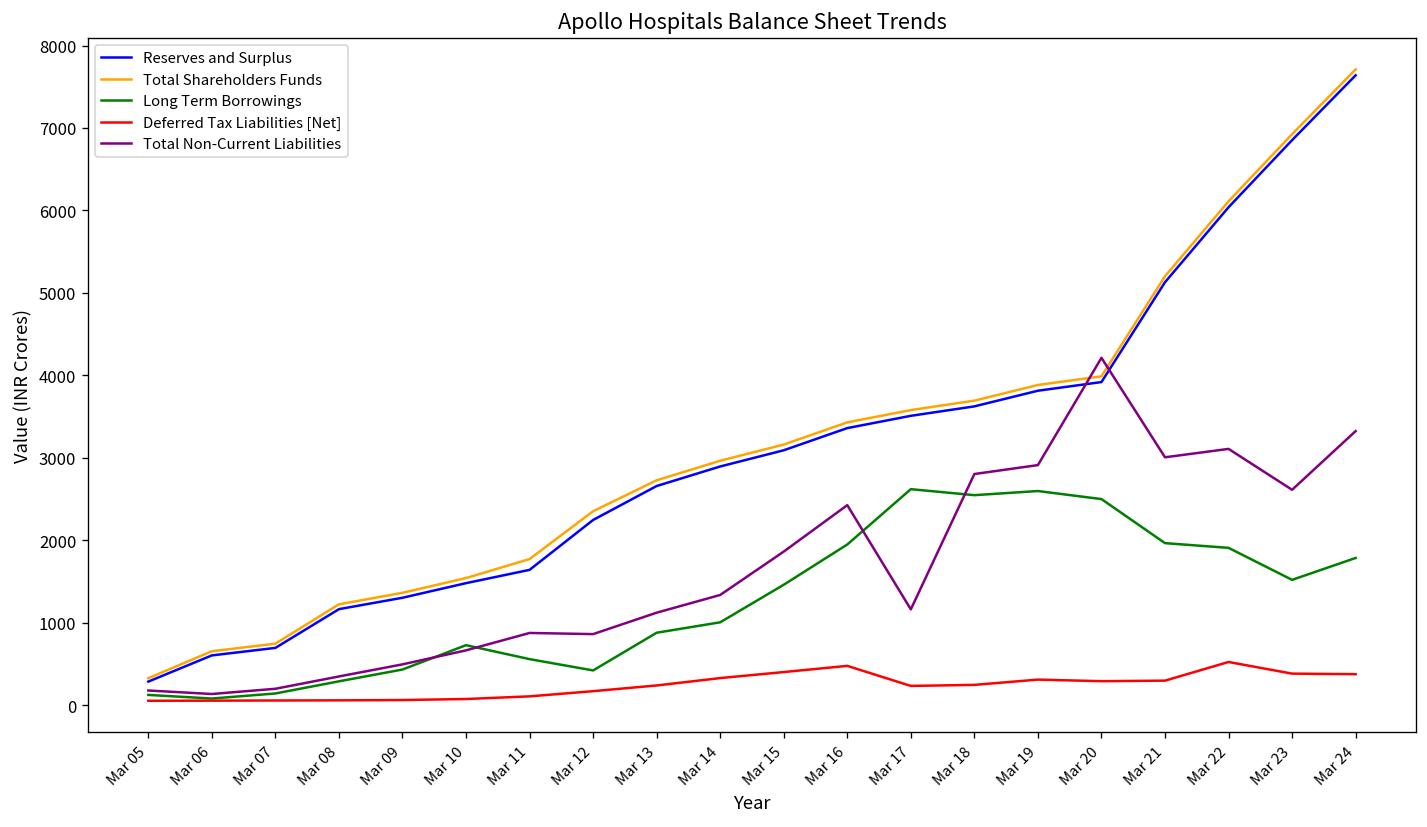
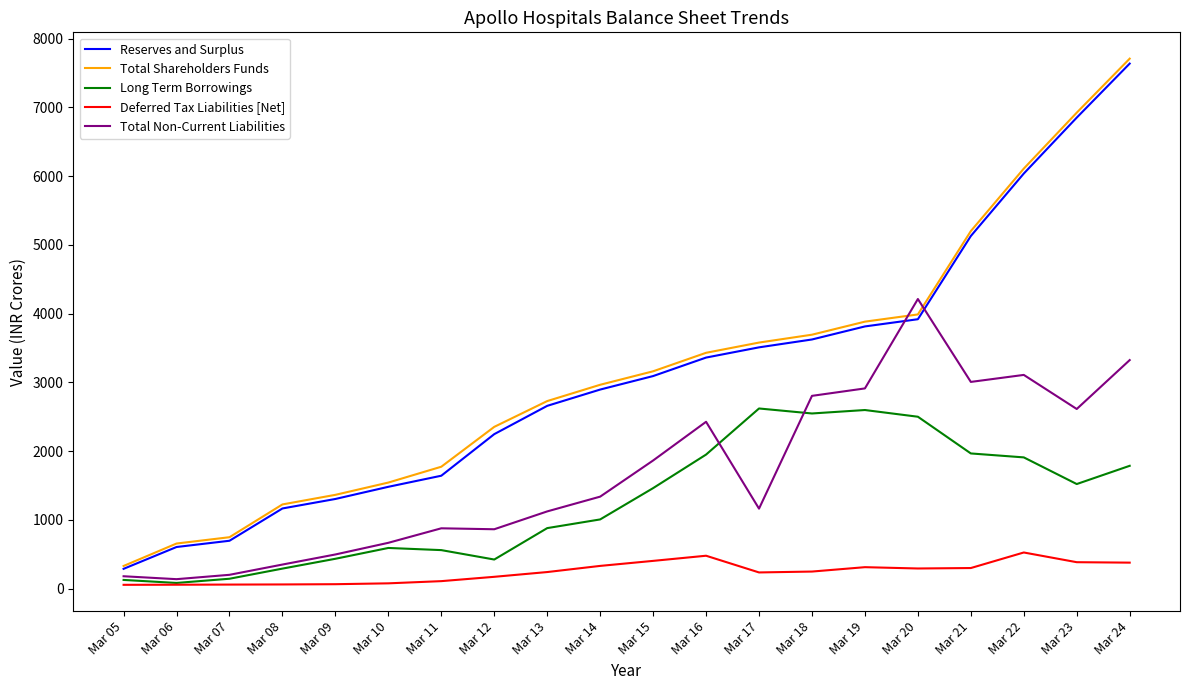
Long Term Borrowings, Mar 10: 700 -> 600
